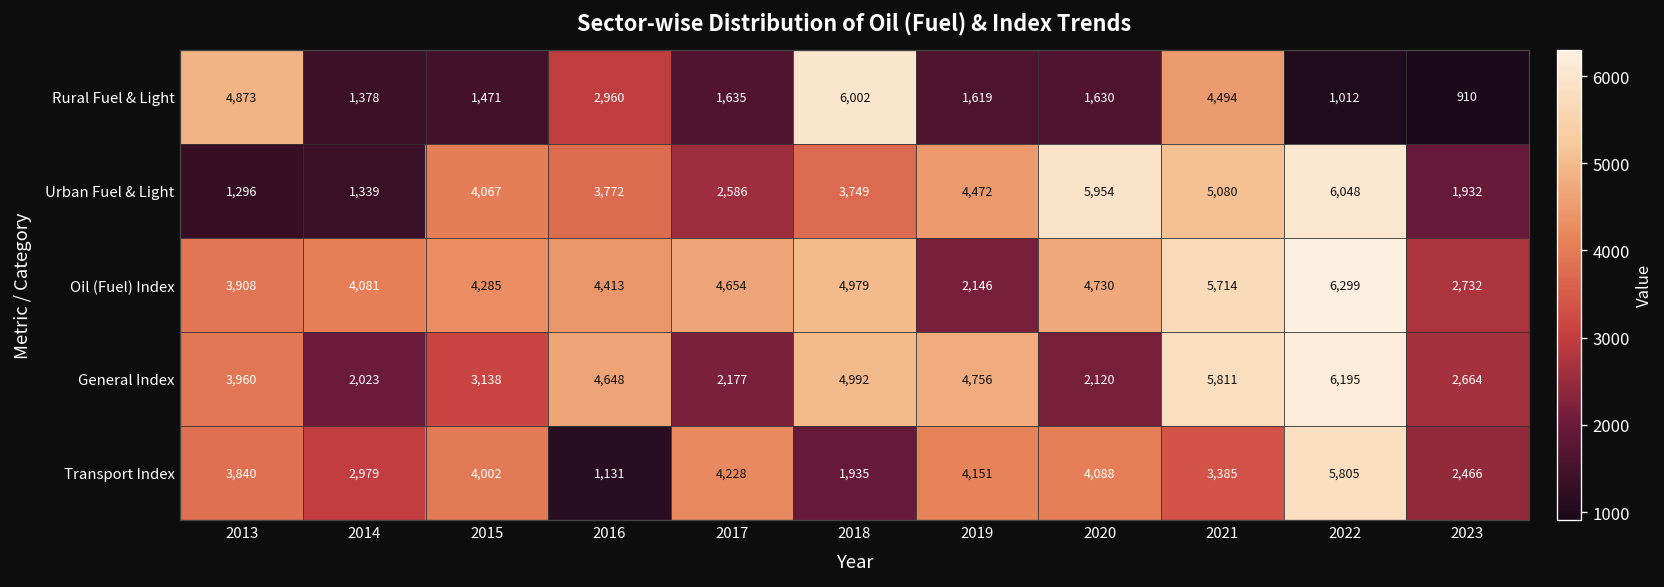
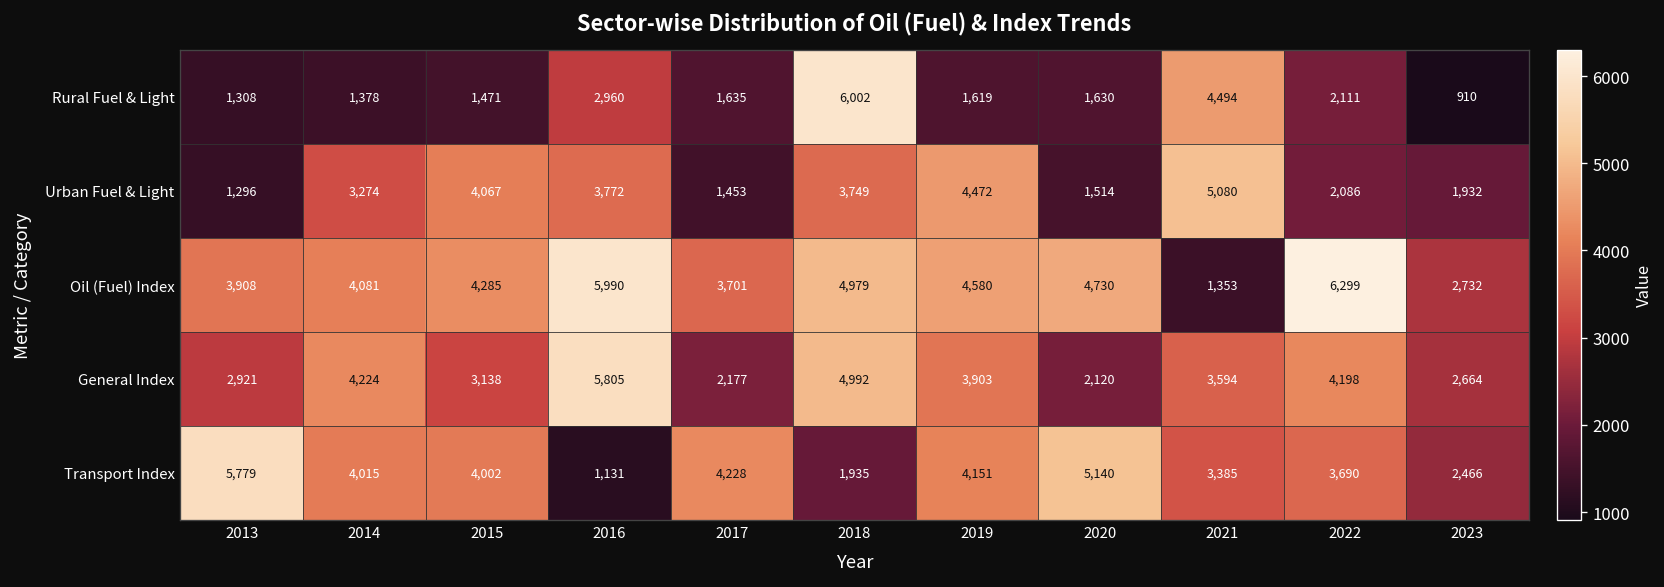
Rural Fuel & Light, 2013: 4,873 -> 1,308
Rural Fuel & Light, 2022: 1,012 -> 2,111
Urban Fuel & Light, 2014: 1,339 -> 3,274
Urban Fuel & Light, 2017: 2,586 -> 1,453
Urban Fuel & Light, 2020: 5,954 -> 1,514
Urban Fuel & Light, 2022: 6,048 -> 2,086
Oil (Fuel) Index, 2016: 4,413 -> 5,990
Oil (Fuel) Index, 2017: 4,654 -> 3,701
Oil (Fuel) Index, 2019: 2,146 -> 4,580
Oil (Fuel) Index, 2021: 5,714 -> 1,353
General Index, 2013: 3,960 -> 2,921
General Index, 2014: 2,023 -> 4,224
General Index, 2016: 4,648 -> 5,805
General Index, 2019: 4,756 -> 3,903
General Index, 2021: 5,811 -> 3,594
General Index, 2022: 6,195 -> 4,198
Transport Index, 2013: 3,840 -> 5,779
Transport Index, 2014: 2,979 -> 4,015
Transport Index, 2020: 4,088 -> 5,140
Transport Index, 2022: 5,805 -> 3,690
